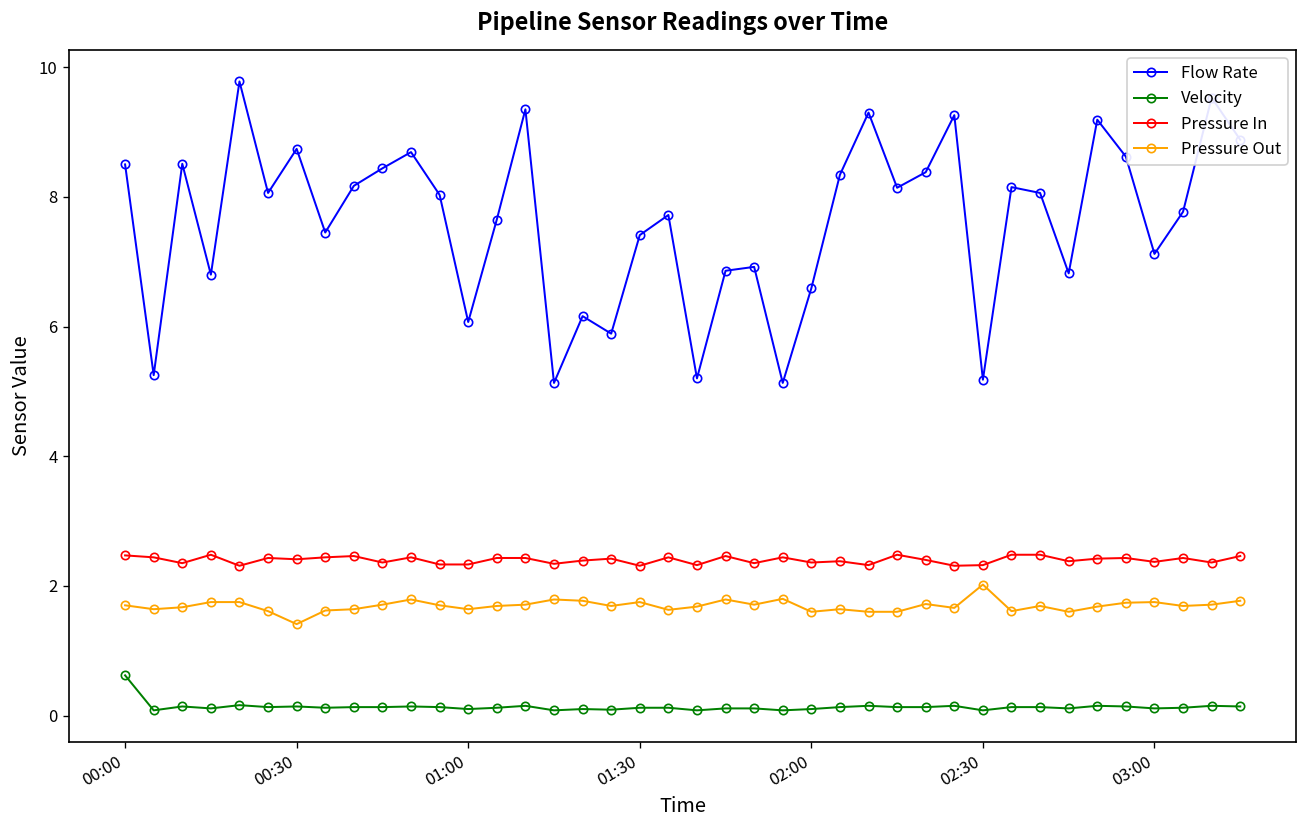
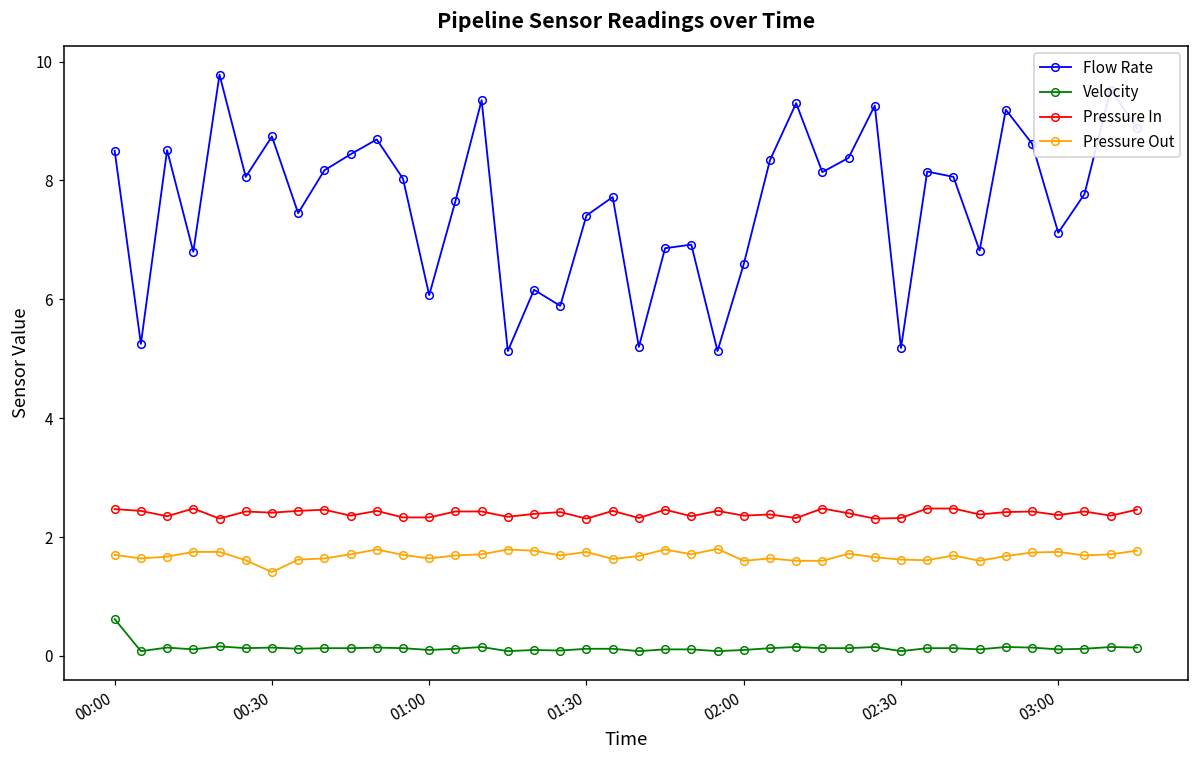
Pressure Out, 02:30: 2.0 -> 1.6
